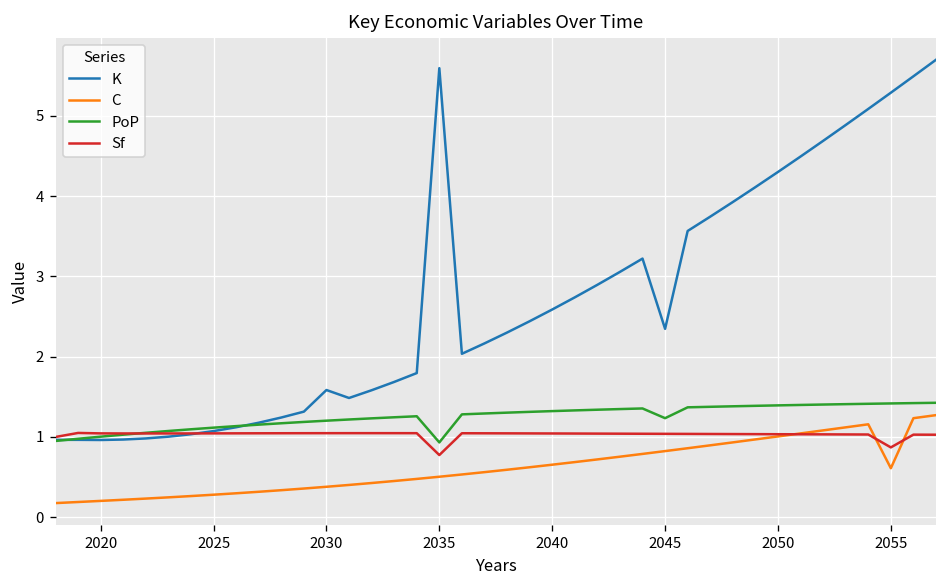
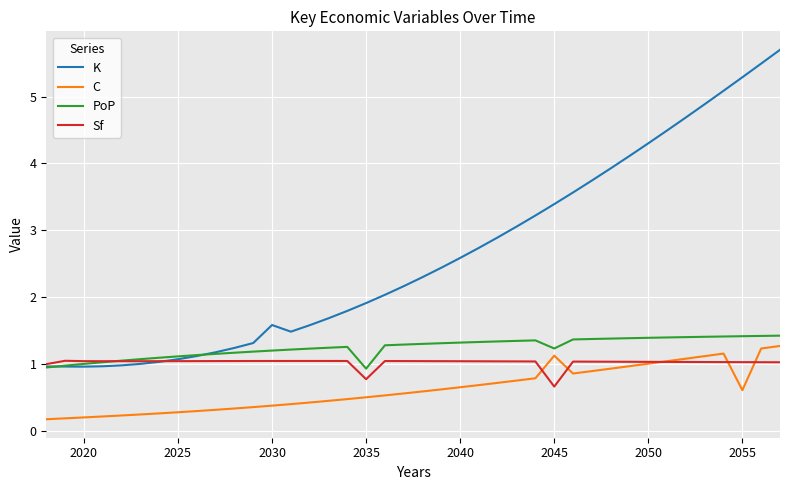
K, 2035: 5.6 -> 1.9
K, 2045: 2.3 -> 3.4
C, 2045: 0.8 -> 1.1
Sf, 2045: 1.0 -> 0.7
Sf, 2055: 0.9 -> 1.0
